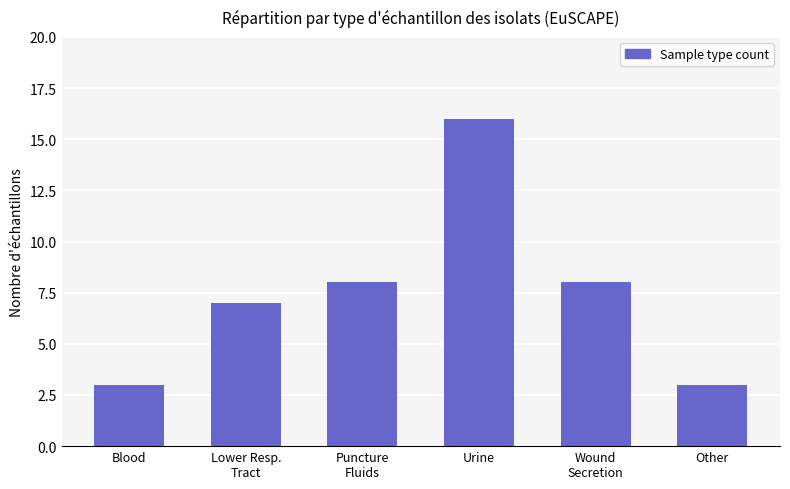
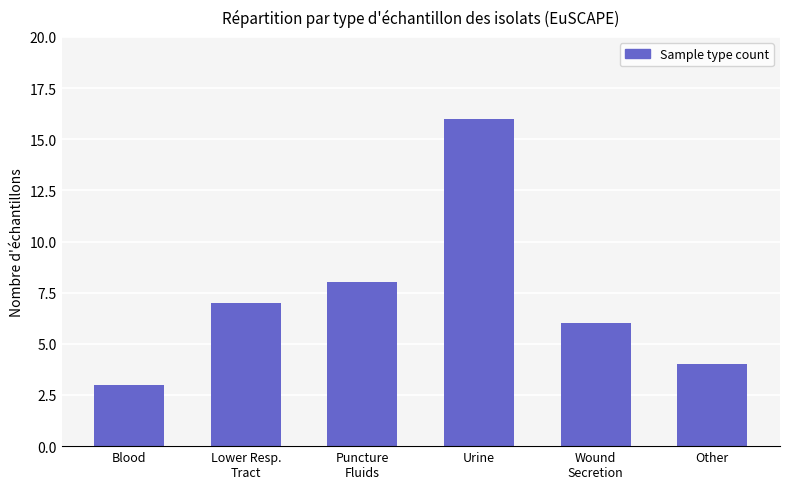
Wound Secretion: 8 -> 6
Other: 3 -> 4
